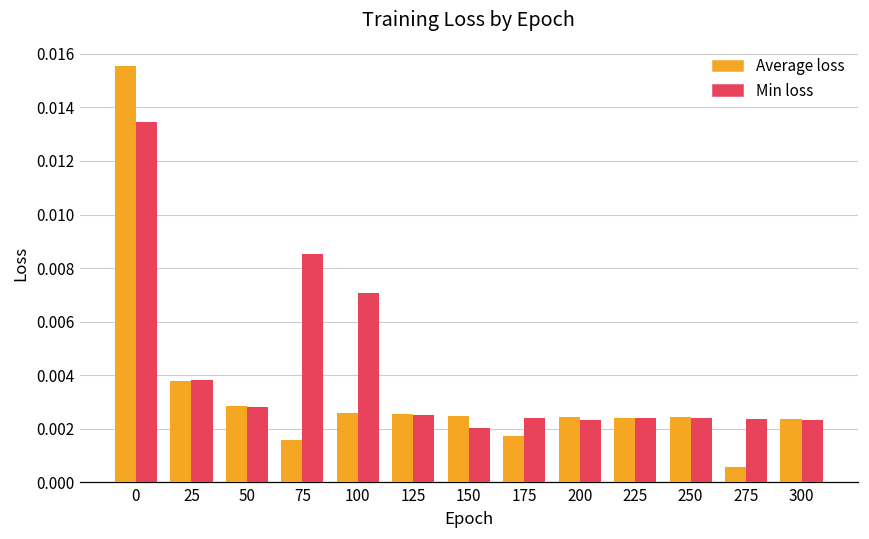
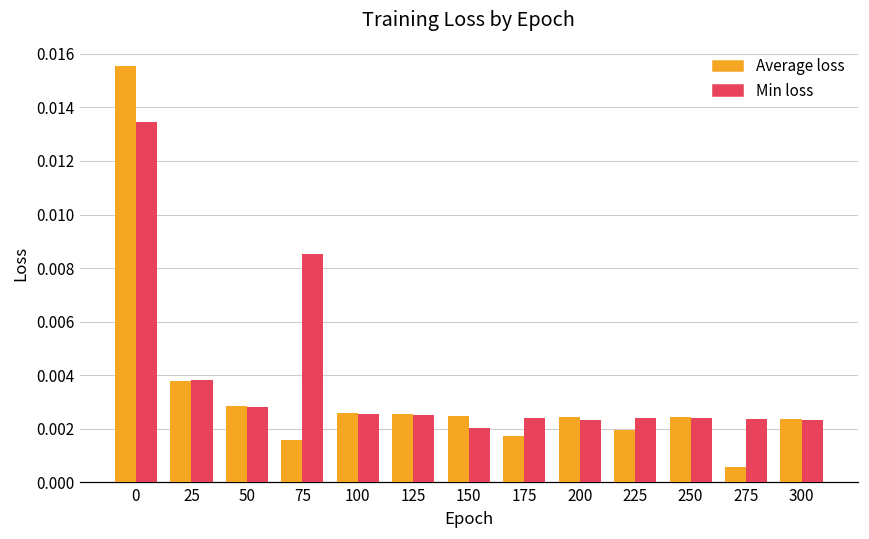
Min loss, 100: 0.0071 -> 0.0026
Average loss, 225: 0.0024 -> 0.0020
